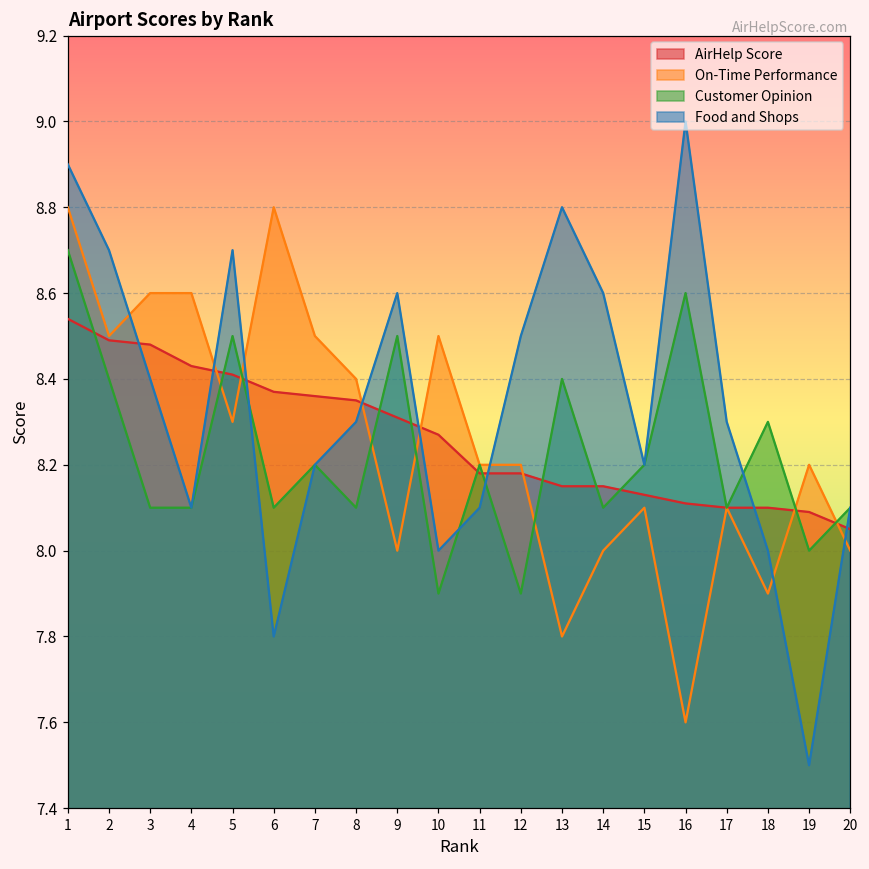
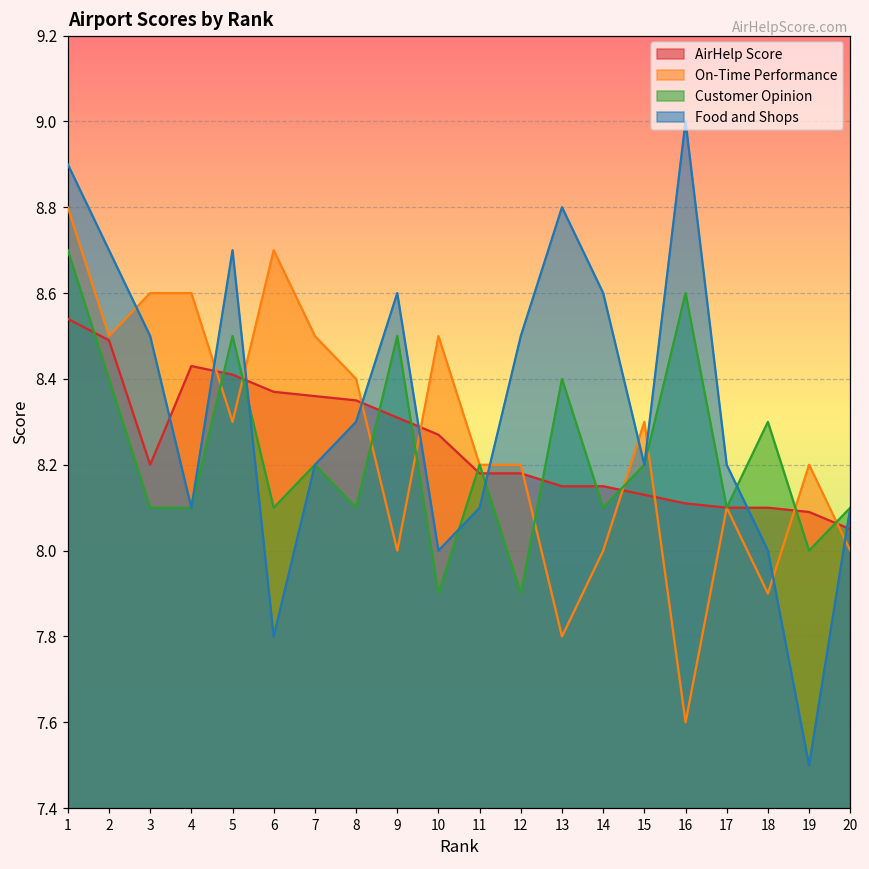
AirHelp Score, 3: 8.48 -> 8.20
Food and Shops, 3: 8.4 -> 8.5
On-Time Performance, 6: 8.8 -> 8.7
On-Time Performance, 15: 8.1 -> 8.3
Food and Shops, 17: 8.3 -> 8.2
